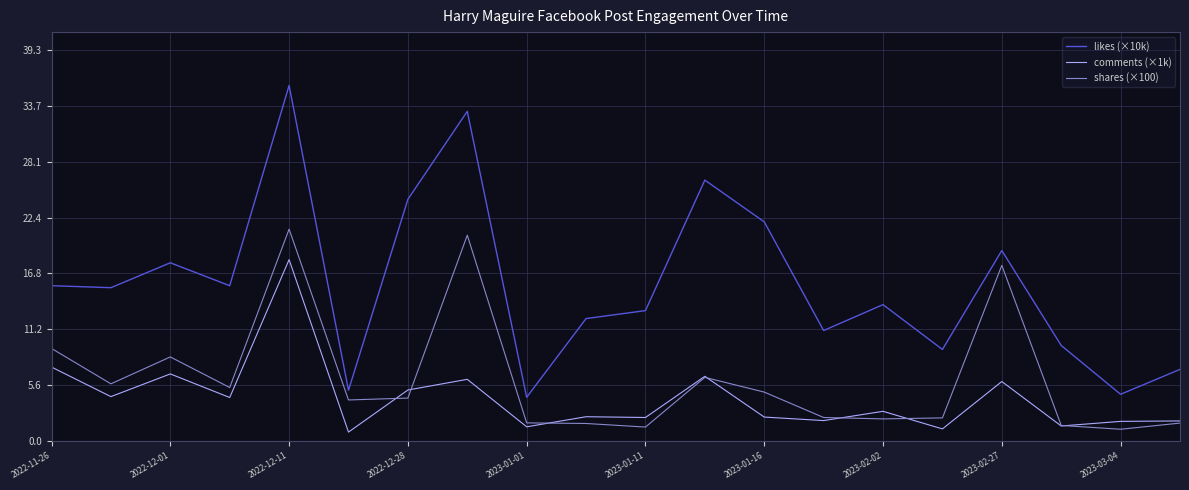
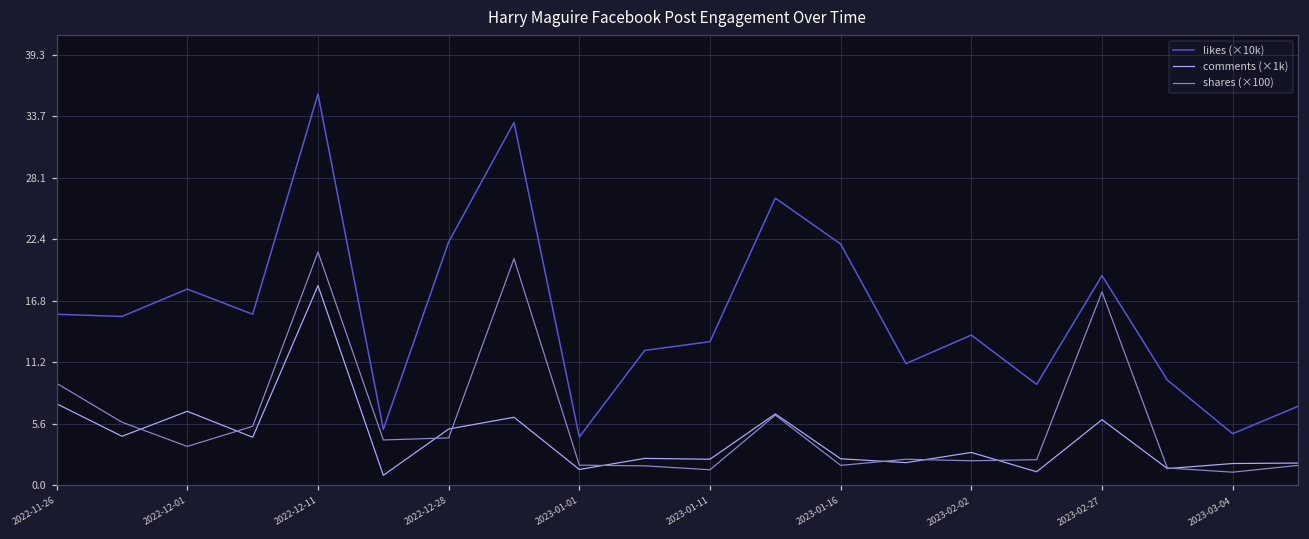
shares (×100), 2022-12-01: 8 -> 4
likes (×10k), 2022-12-28: 24 -> 22
shares (×100), 2023-01-16: 5 -> 2
